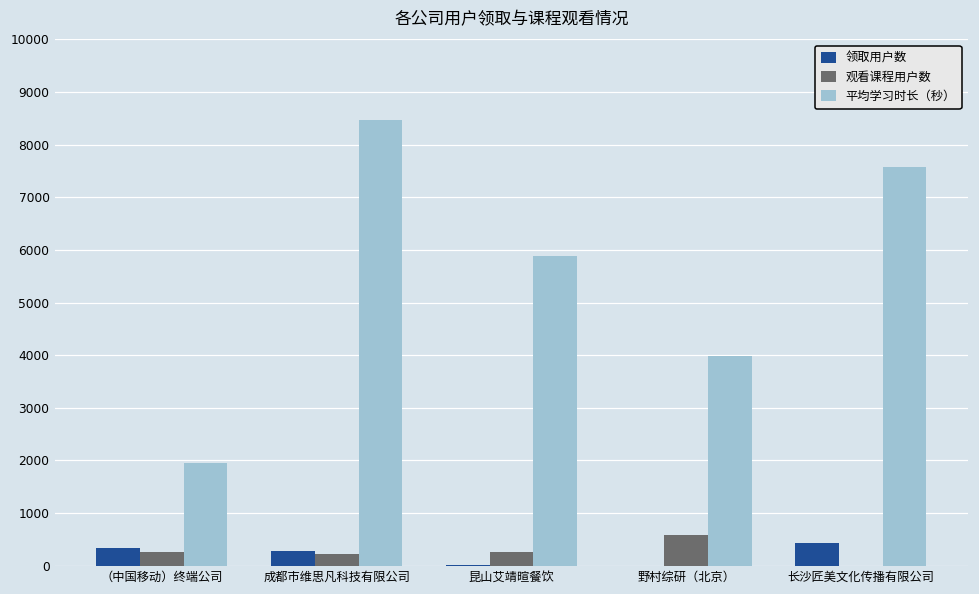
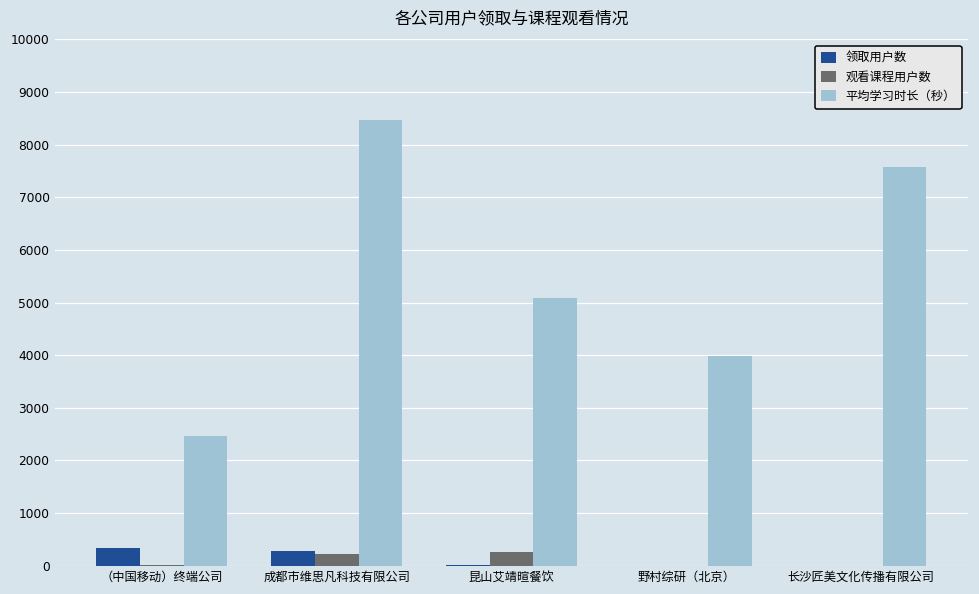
观看课程用户数, （中国移动）终端公司: 300 -> 0
平均学习时长（秒）, （中国移动）终端公司: 1900 -> 2500
平均学习时长（秒）, 昆山艾靖暄餐饮: 5900 -> 5100
观看课程用户数, 野村综研（北京）: 600 -> 0
领取用户数, 长沙匠美文化传播有限公司: 400 -> 0
